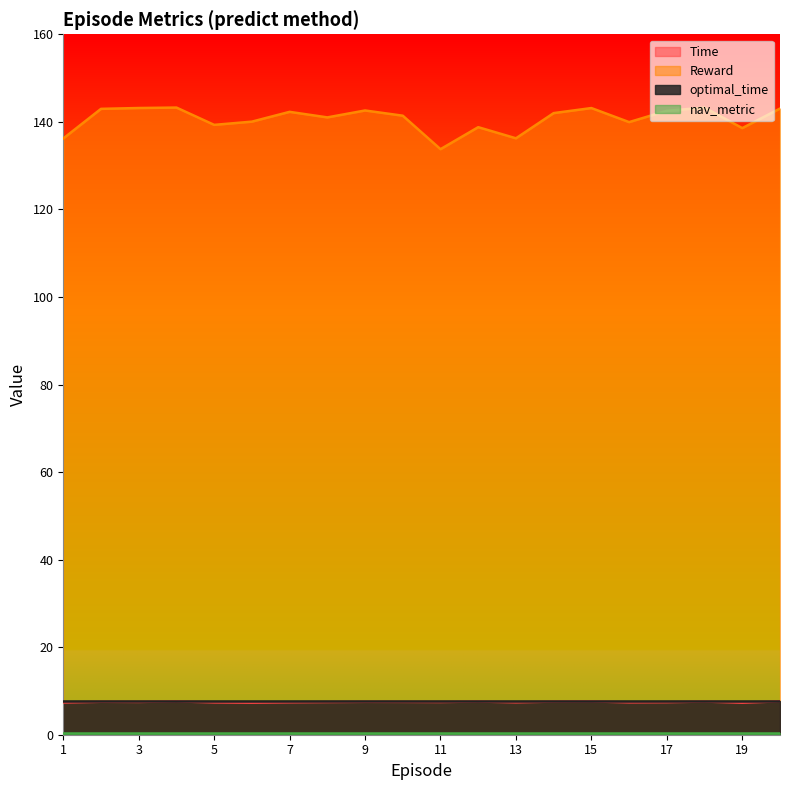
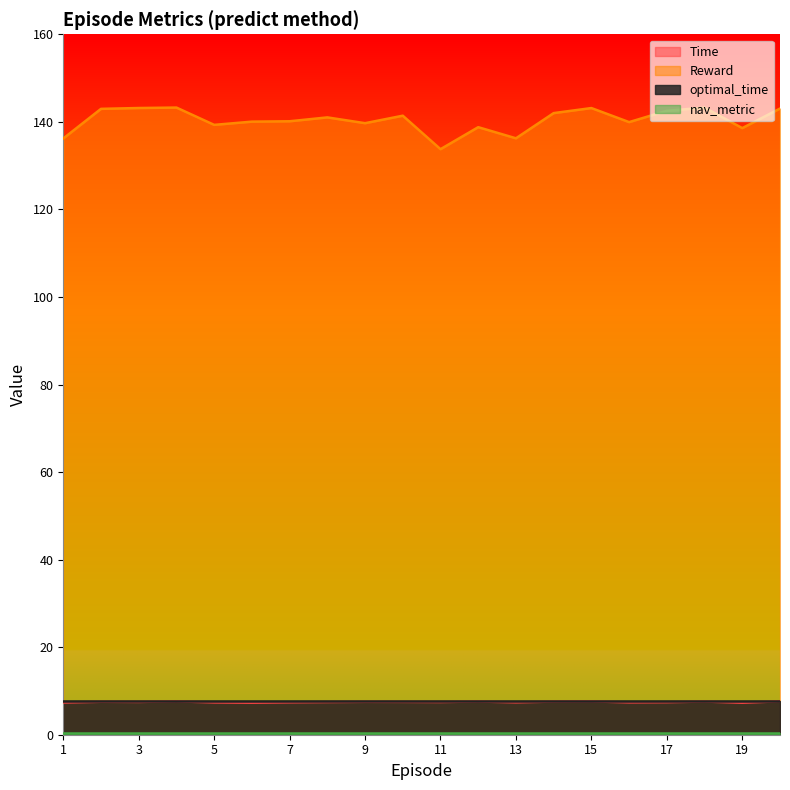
Reward, 7: 142 -> 140
Reward, 9: 143 -> 140
